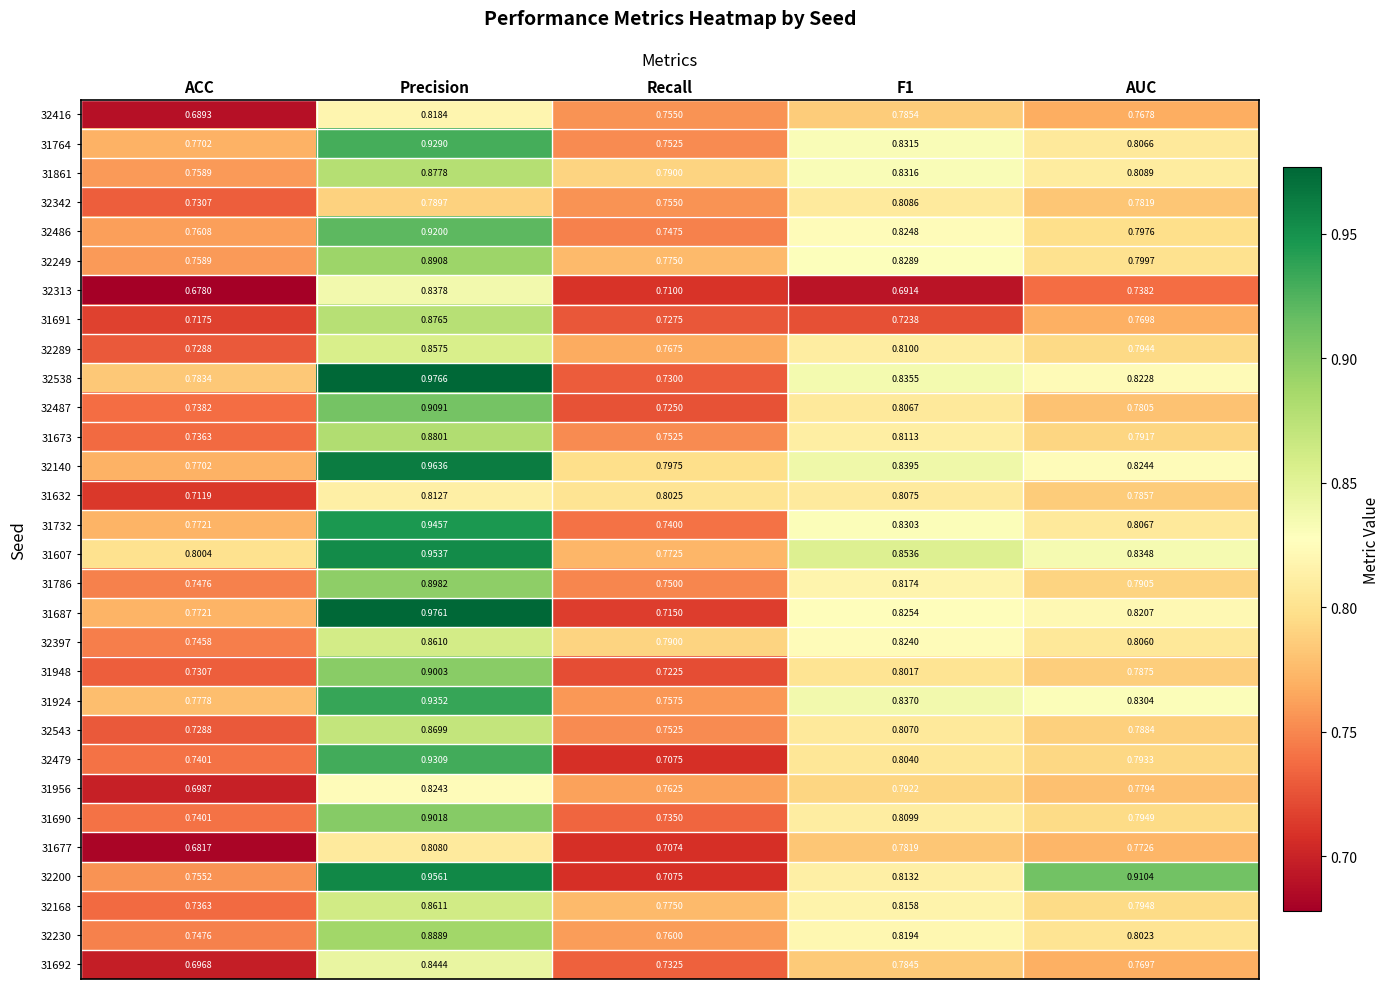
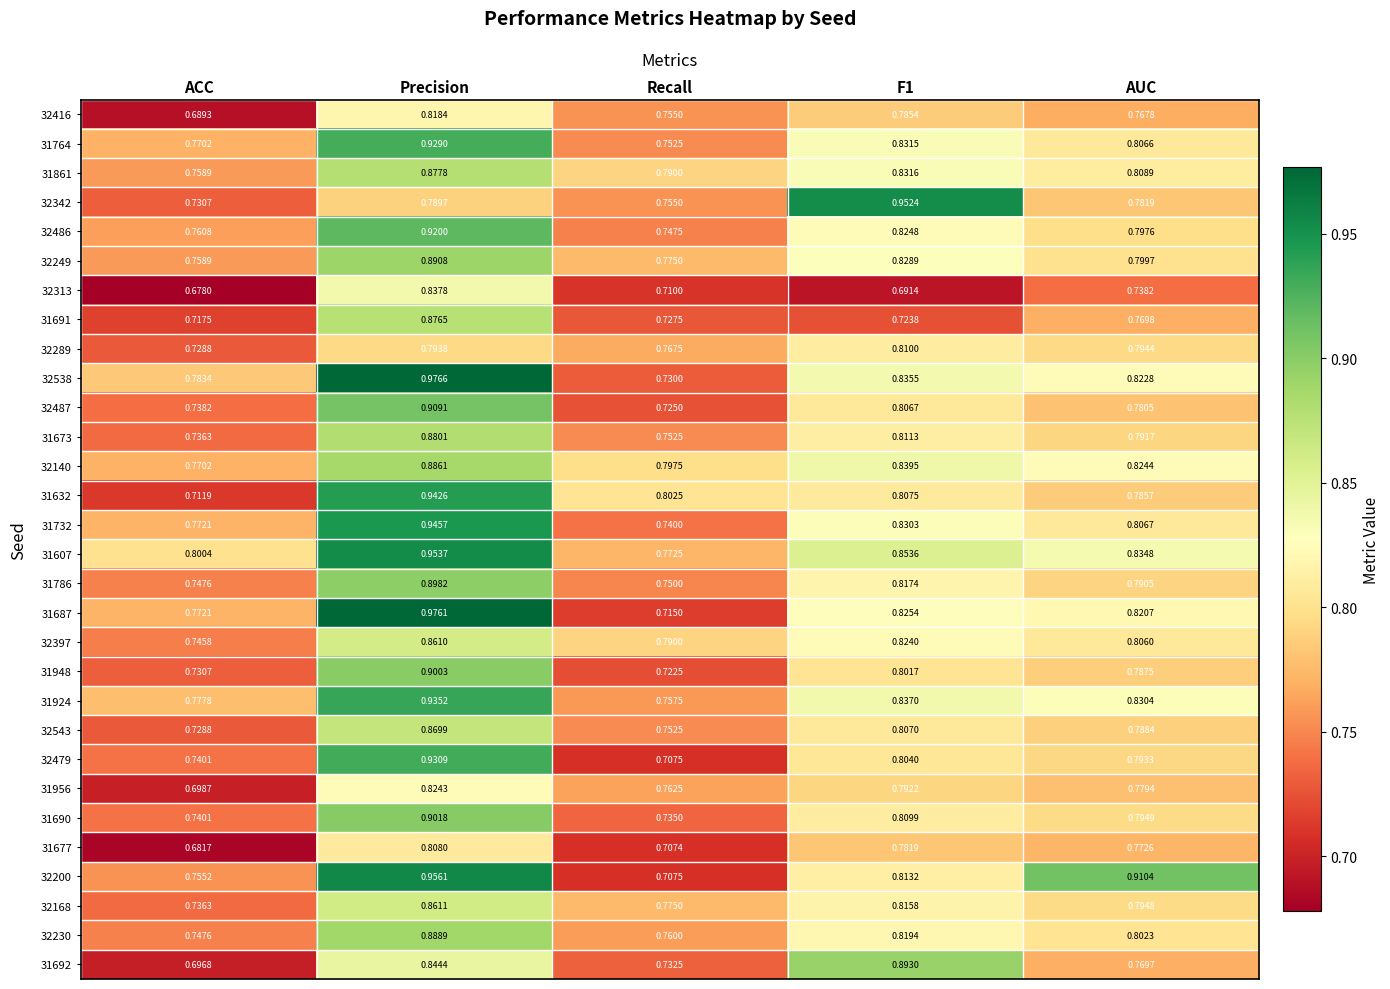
32342, F1: 0.8086 -> 0.9524
32289, Precision: 0.8575 -> 0.7938
32140, Precision: 0.9636 -> 0.8861
31632, Precision: 0.8127 -> 0.9426
31692, F1: 0.7845 -> 0.8930
